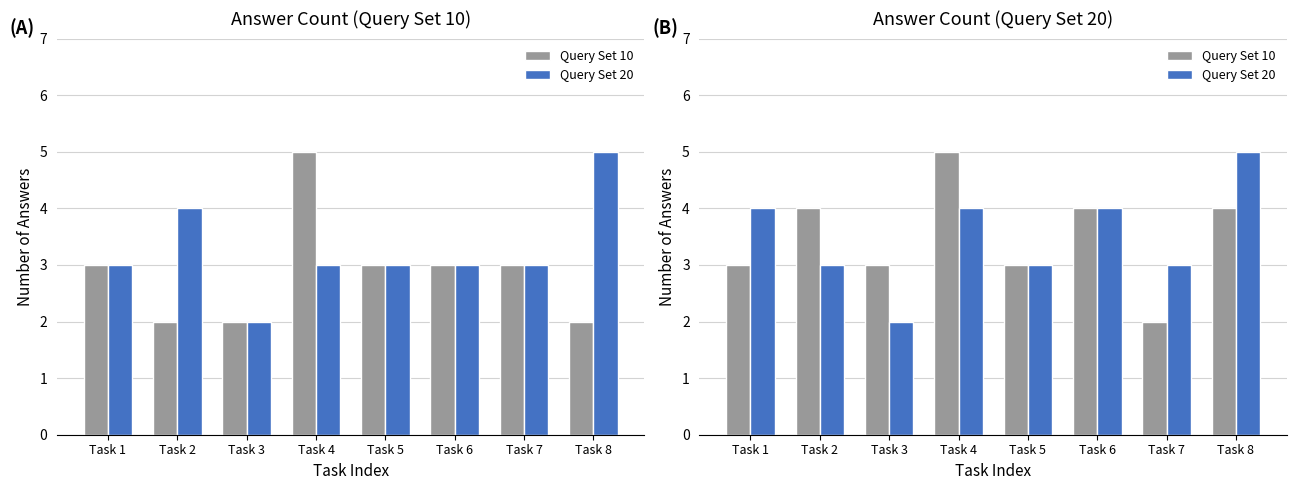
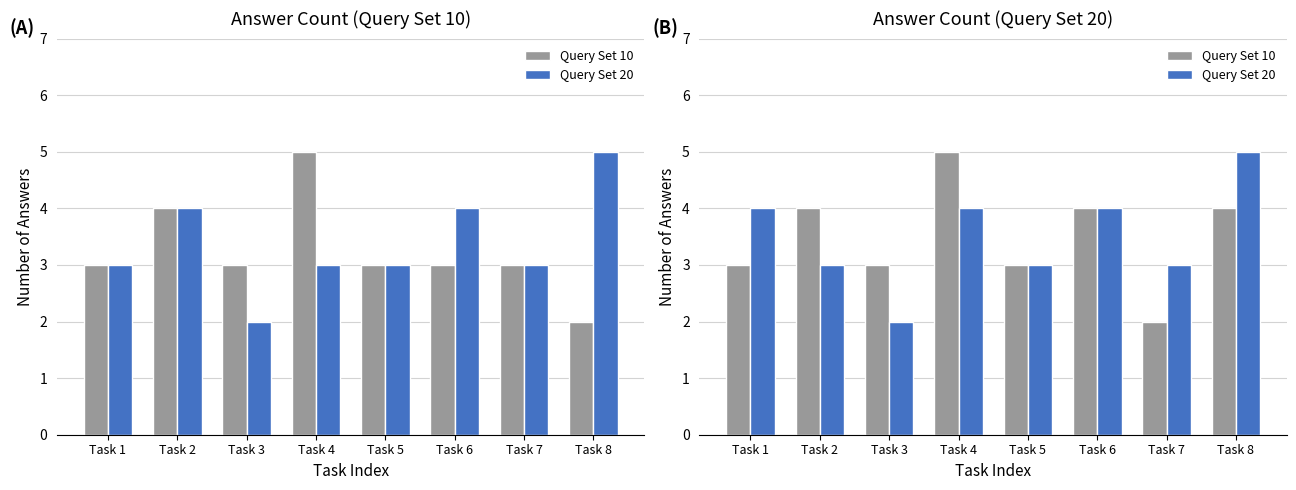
Answer Count (Query Set 10), Query Set 10, Task 2: 2 -> 4
Answer Count (Query Set 10), Query Set 10, Task 3: 2 -> 3
Answer Count (Query Set 10), Query Set 20, Task 6: 3 -> 4
